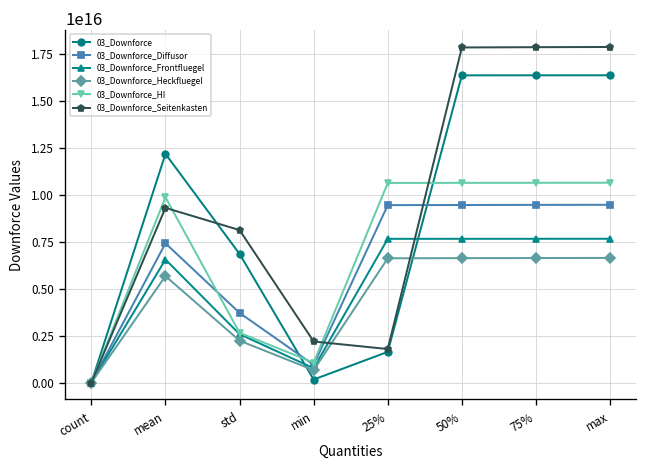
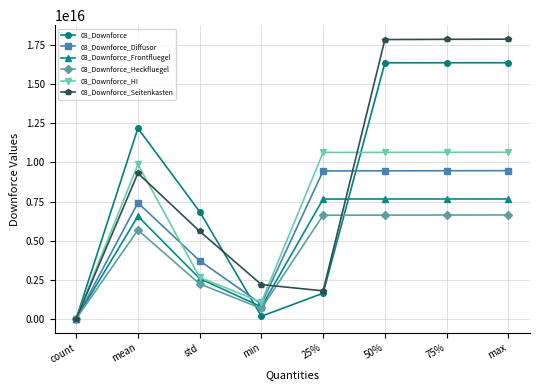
03_Downforce_Seitenkasten, std: 8100000000000000 -> 5600000000000000
